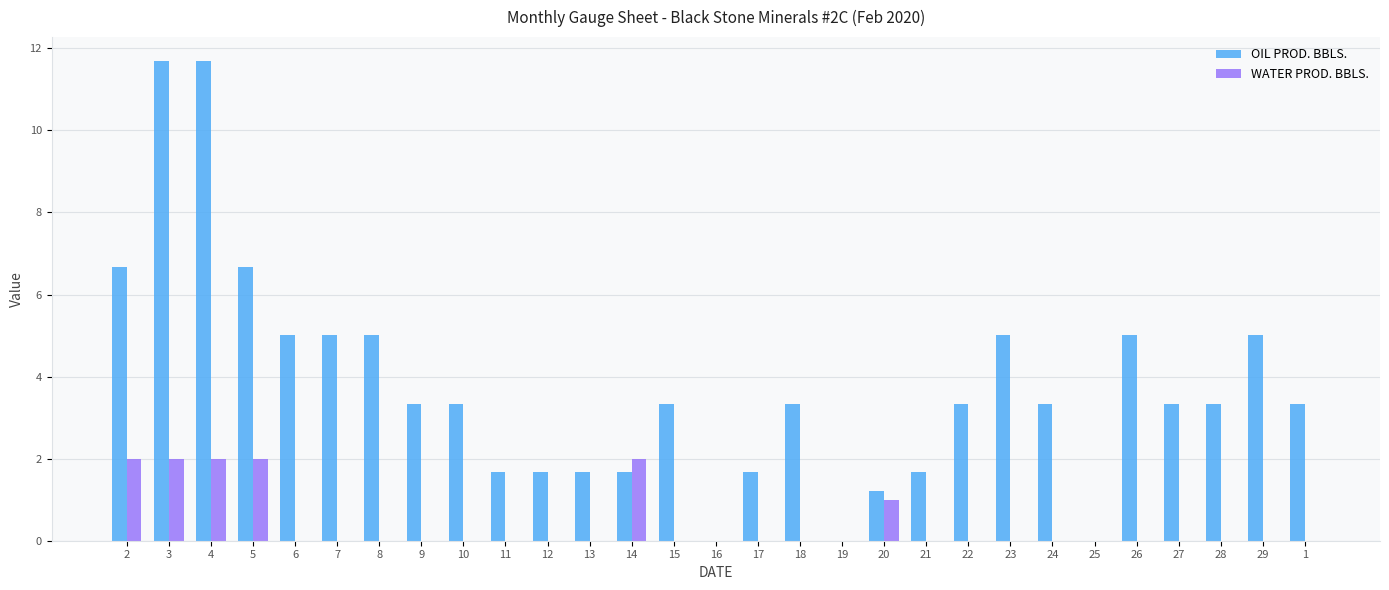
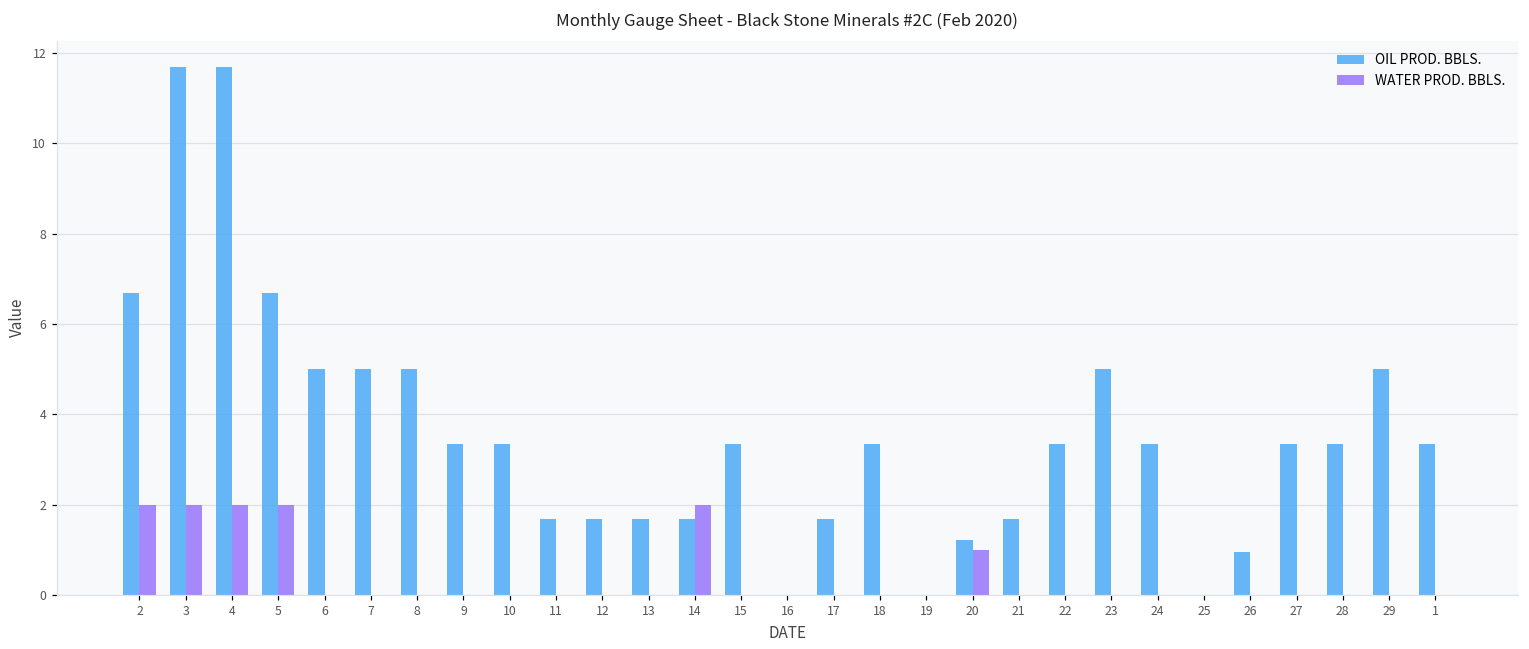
OIL PROD. BBLS., 26: 5.0 -> 1.0
